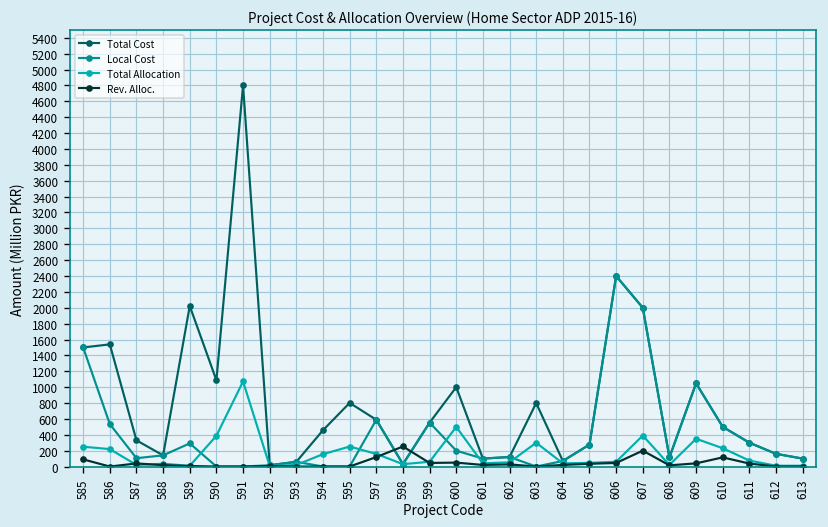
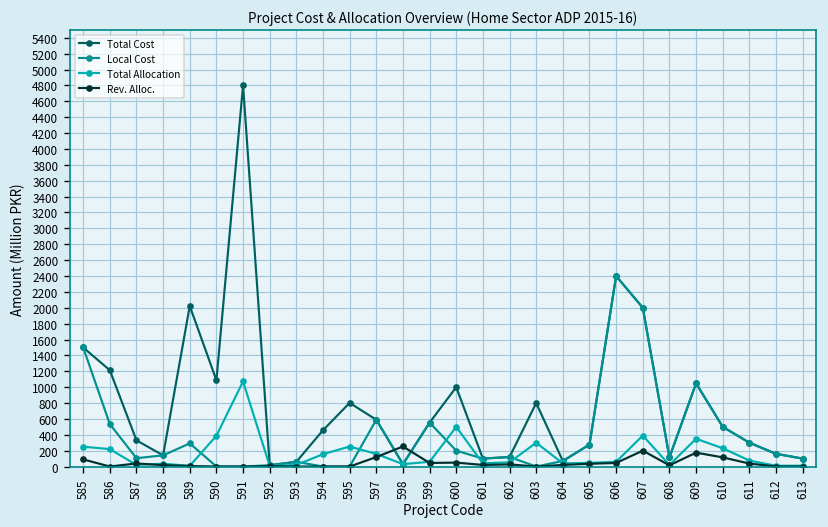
Total Cost, 586: 1500 -> 1200
Rev. Alloc., 609: 0 -> 200
